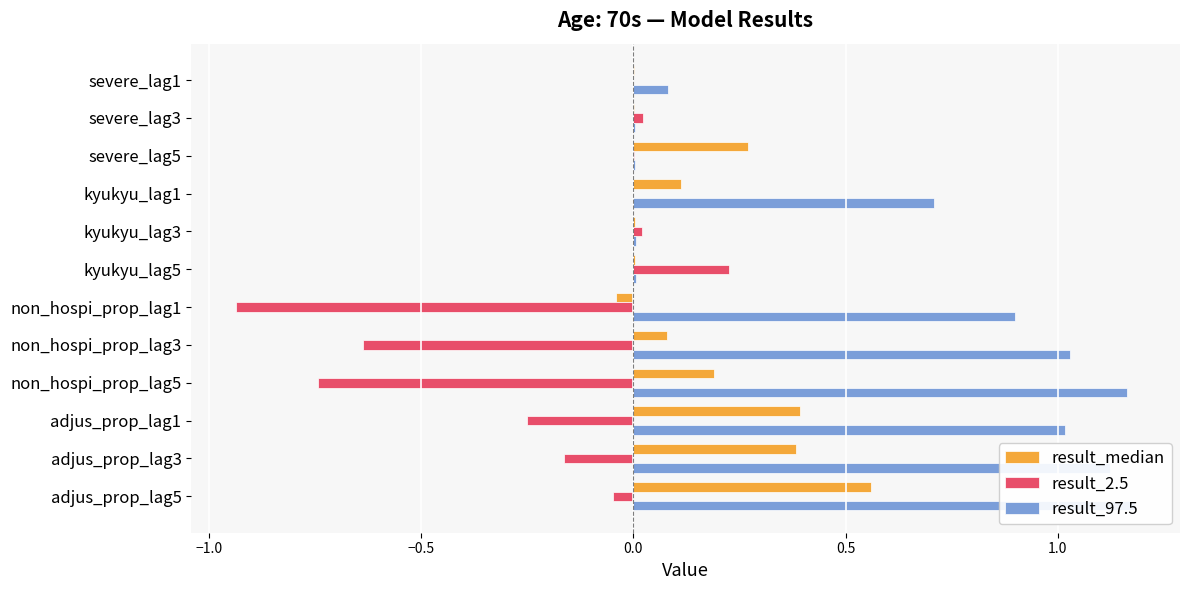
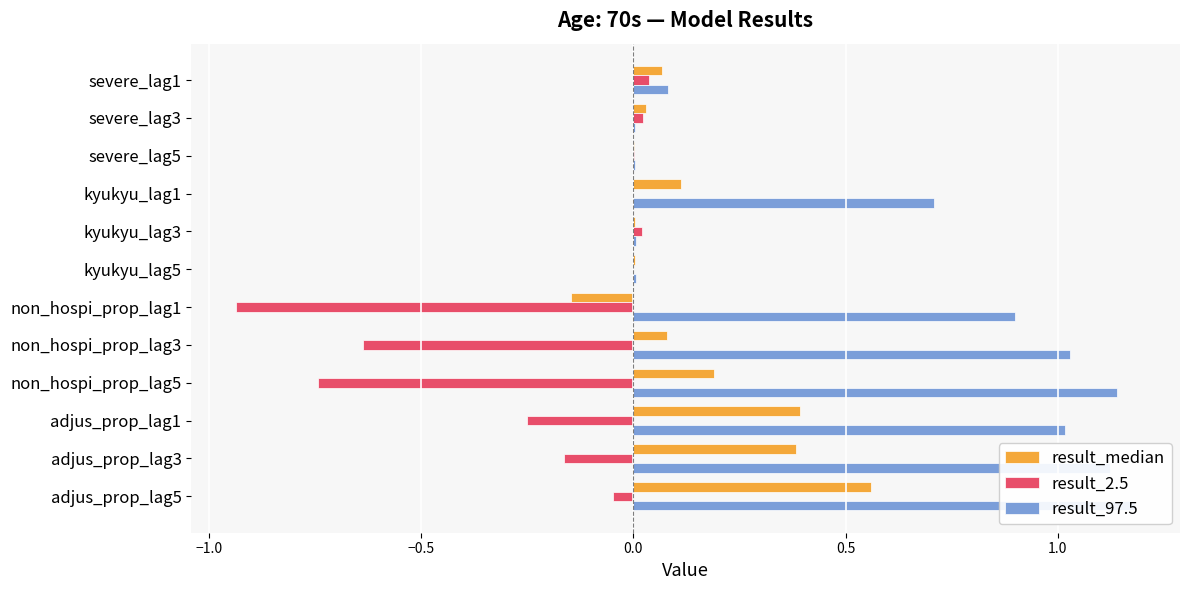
result_median, severe_lag1: 0.00 -> 0.07
result_2.5, severe_lag1: 0.00 -> 0.04
result_median, severe_lag3: 0.00 -> 0.03
result_median, severe_lag5: 0.27 -> 0.00
result_2.5, kyukyu_lag5: 0.22 -> 0.00
result_median, non_hospi_prop_lag1: -0.04 -> -0.15
result_97.5, non_hospi_prop_lag5: 1.16 -> 1.14
